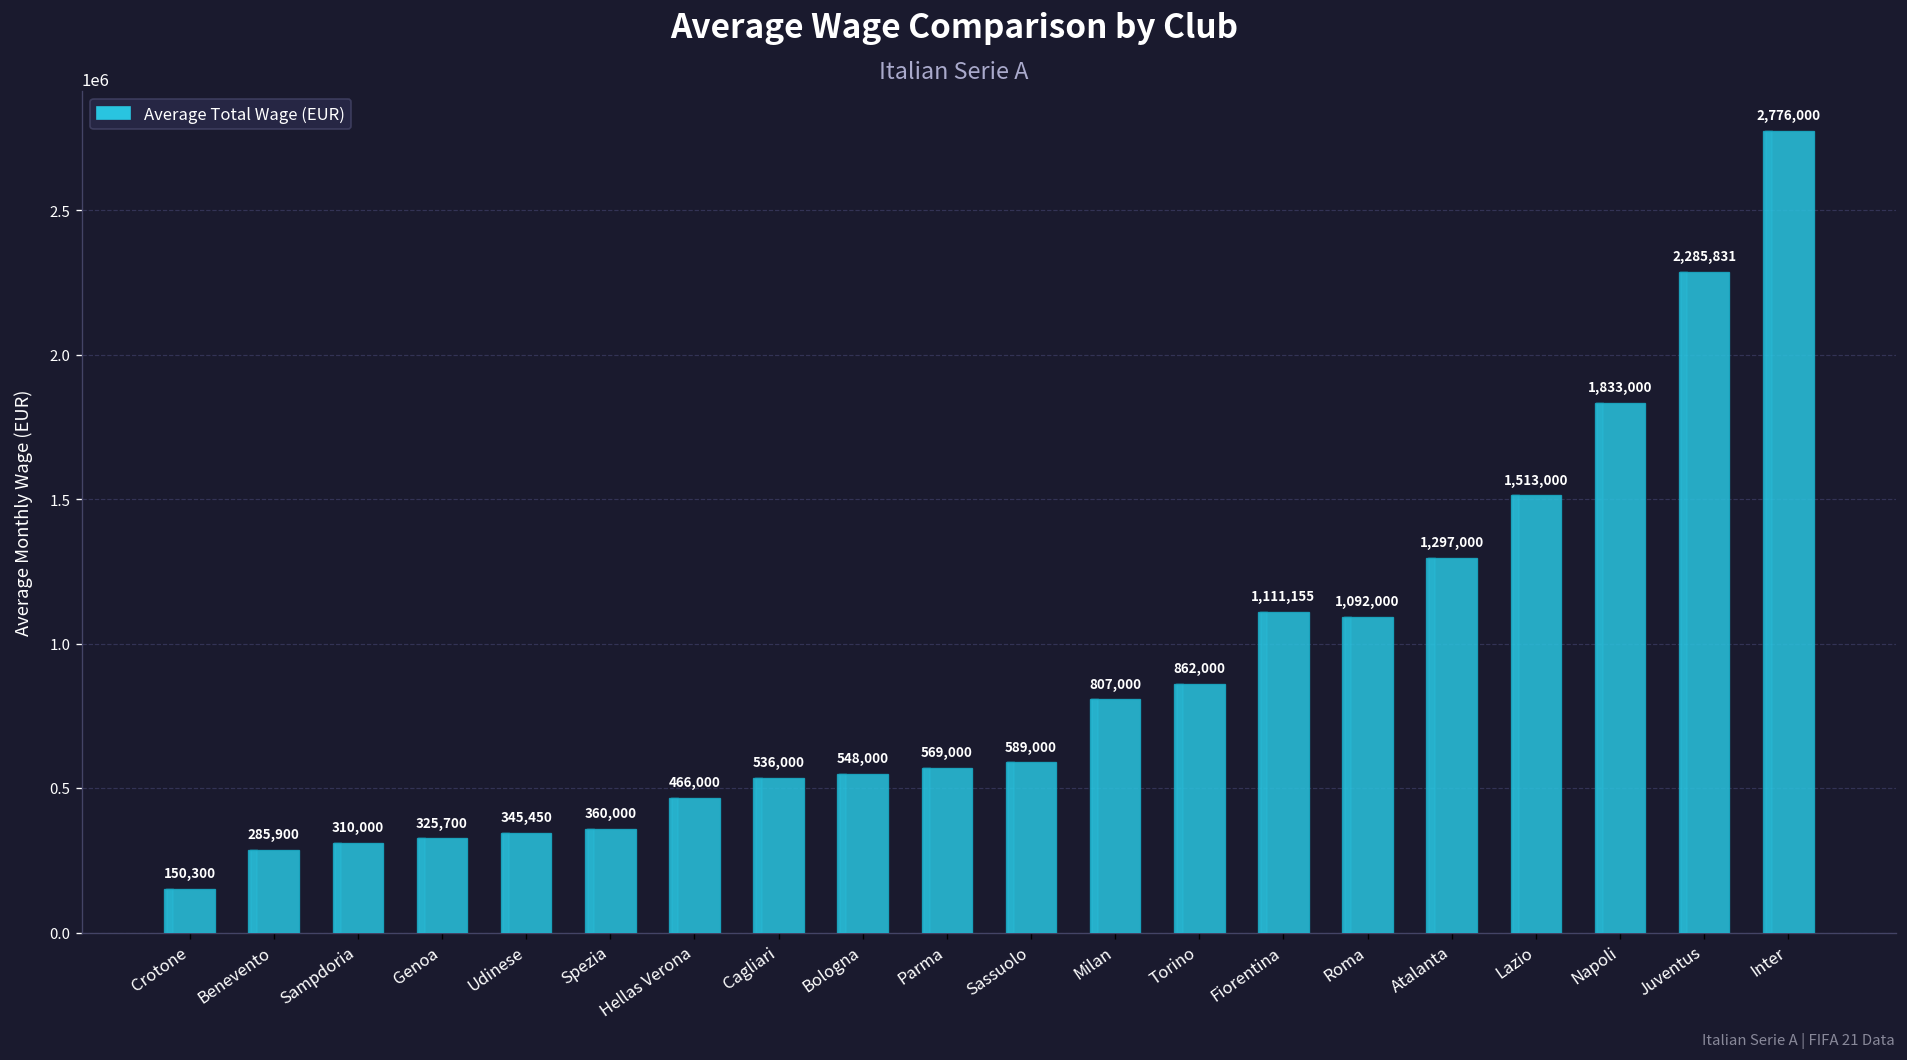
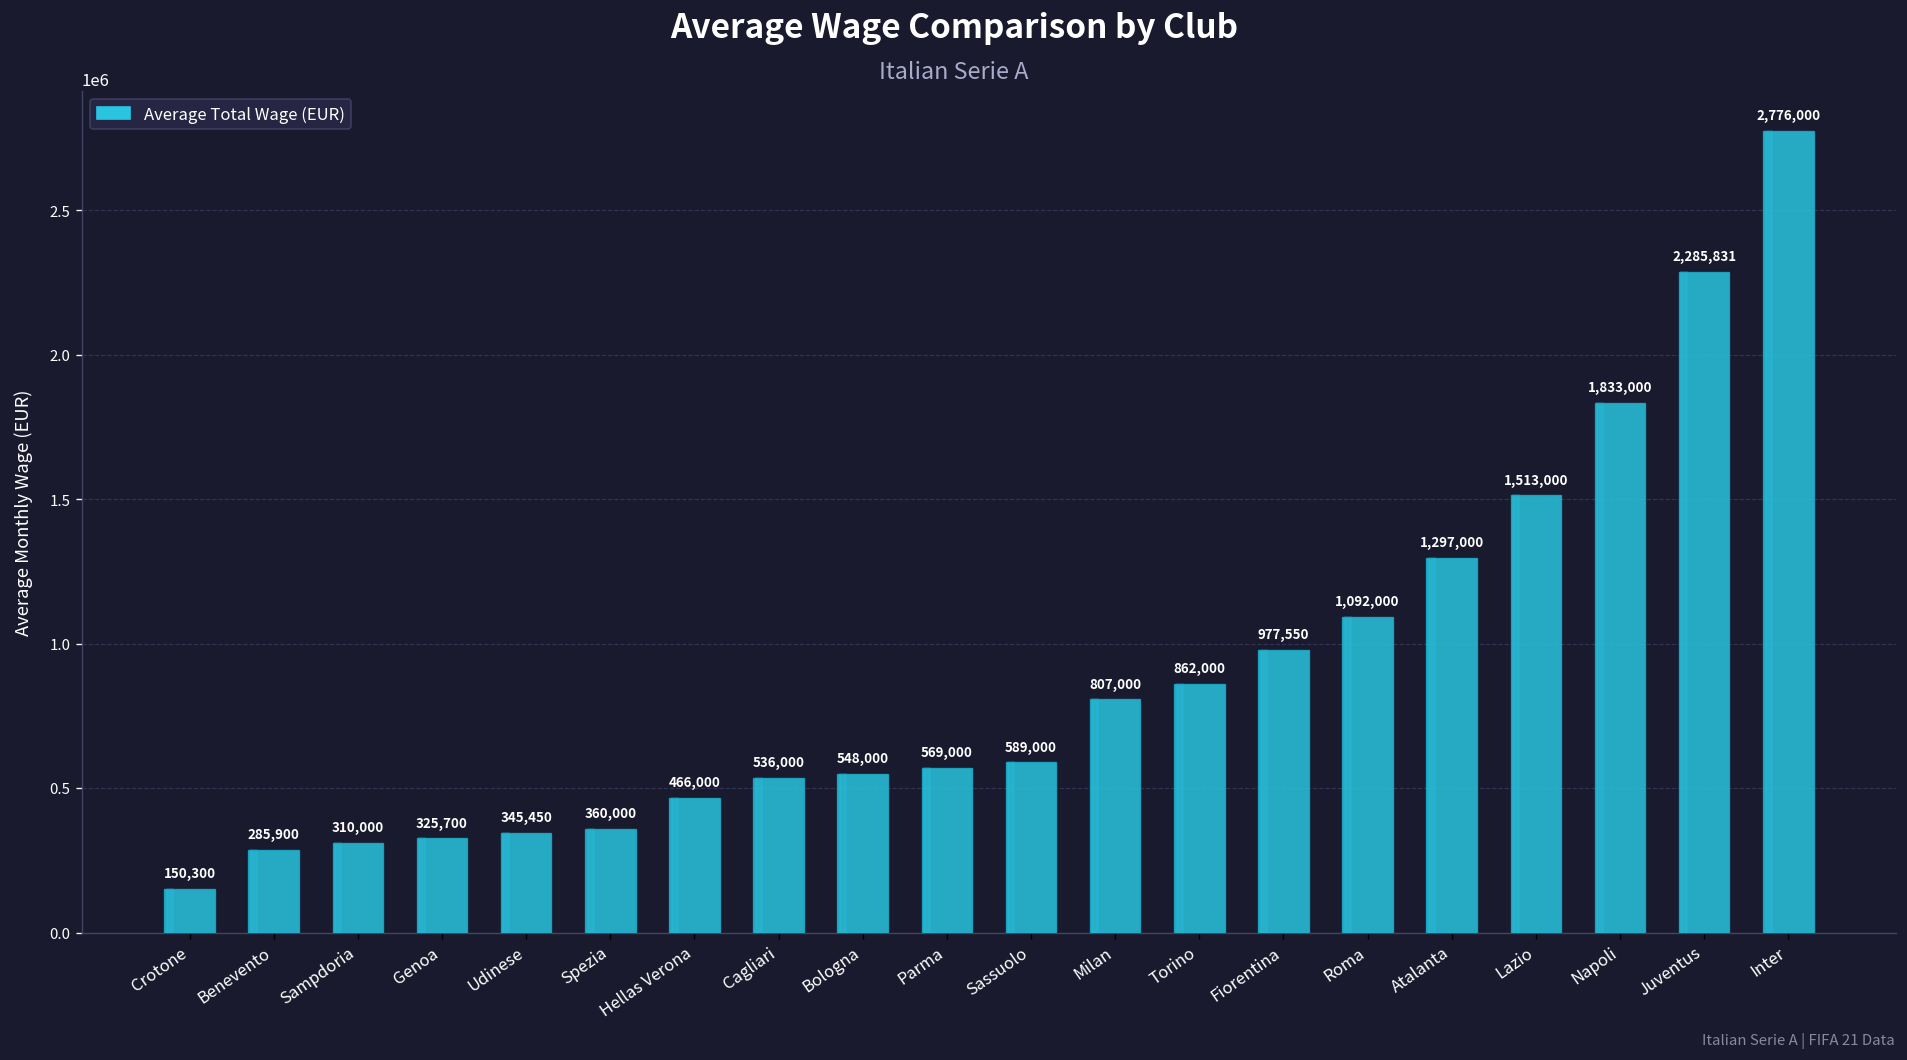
Fiorentina: 1,111,155 -> 977,550
